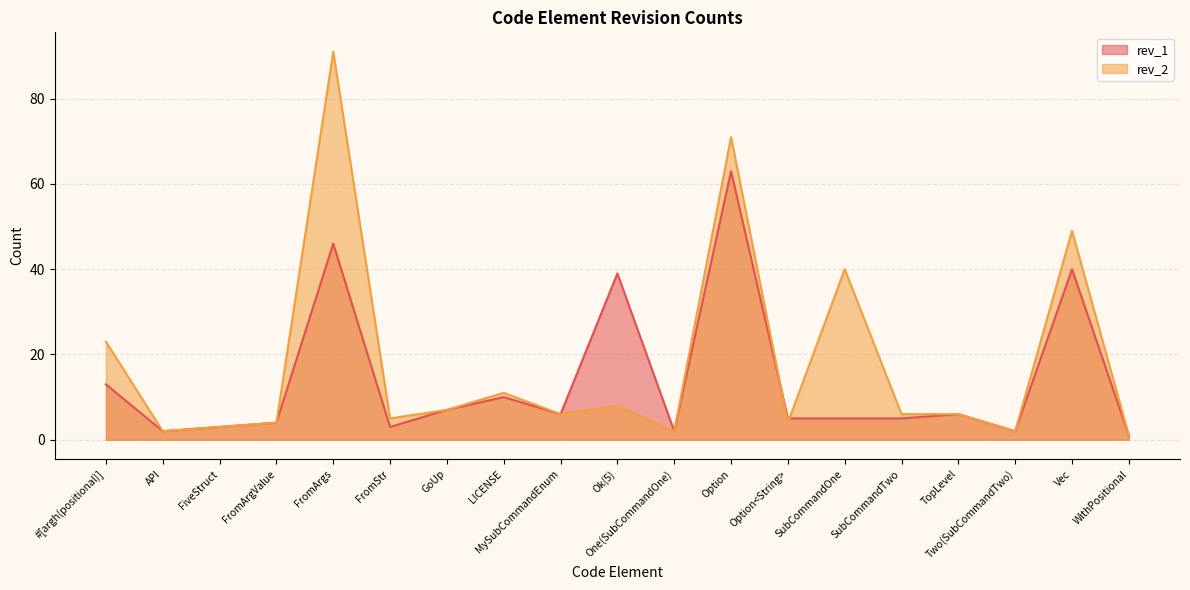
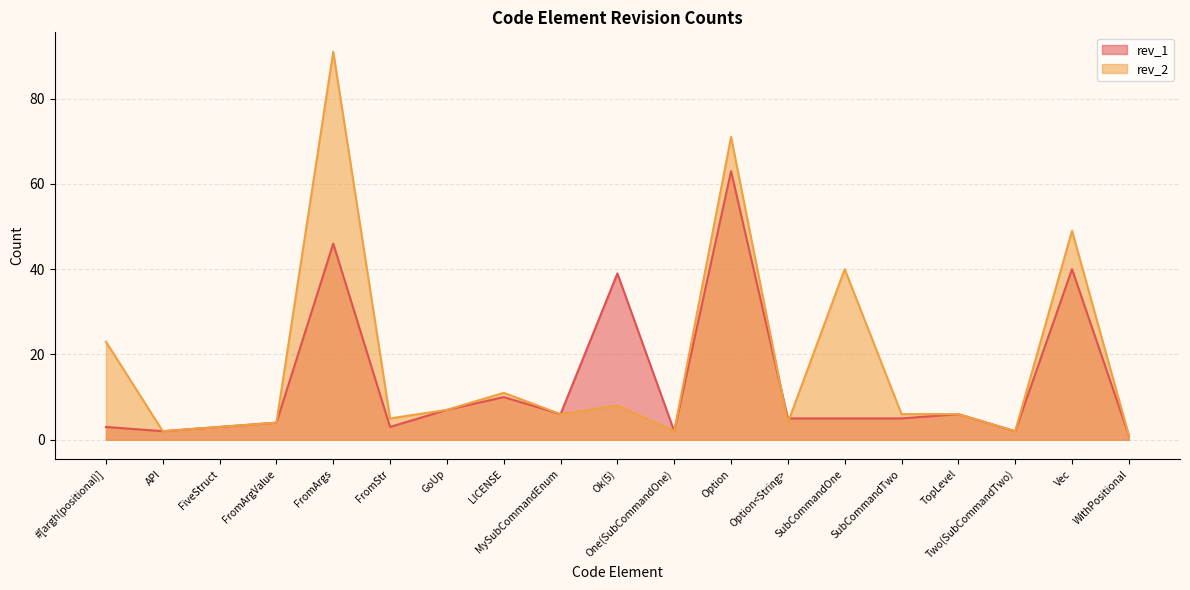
rev_1, #[argh(positional)]: 13 -> 3
